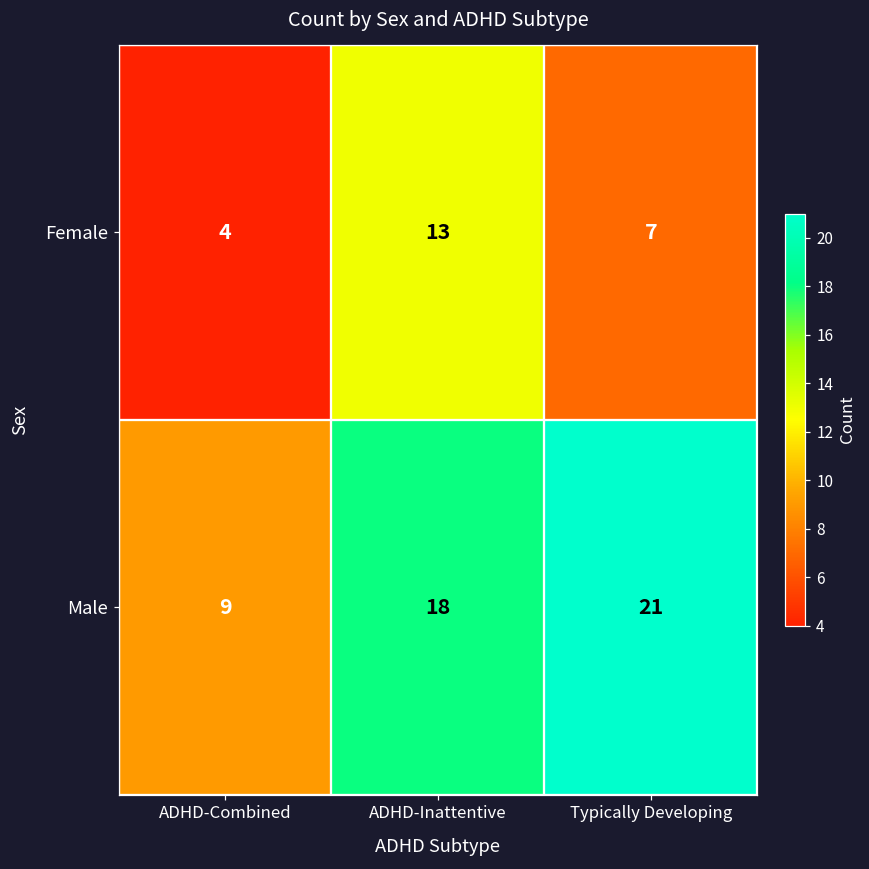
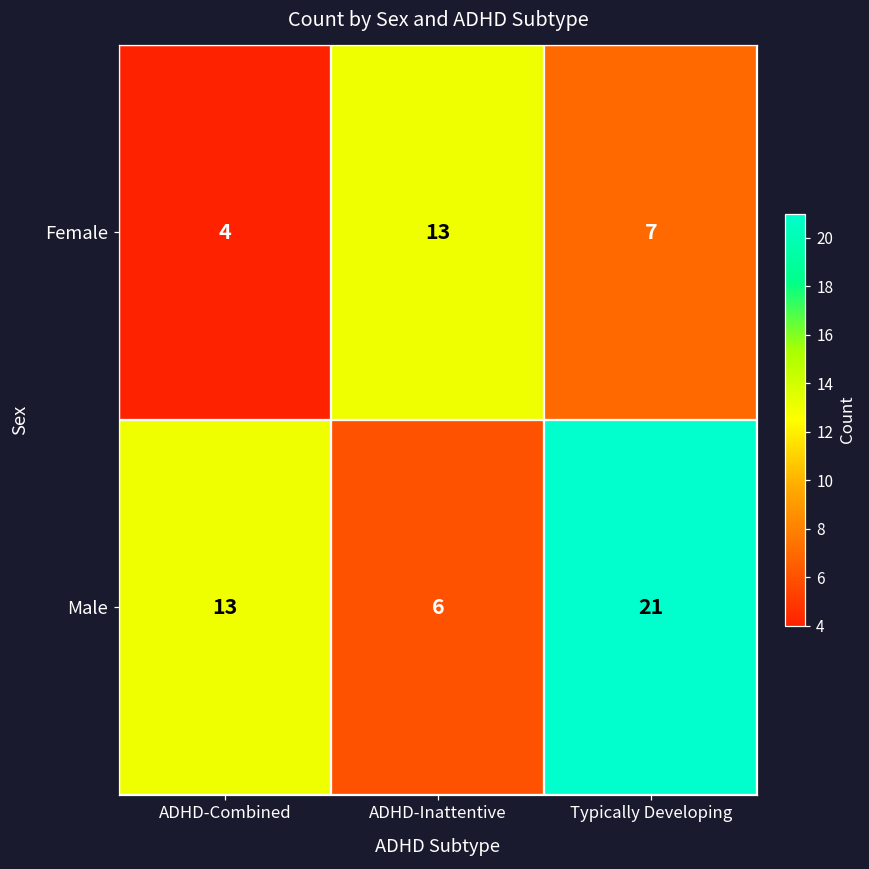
Male, ADHD-Combined: 9 -> 13
Male, ADHD-Inattentive: 18 -> 6
